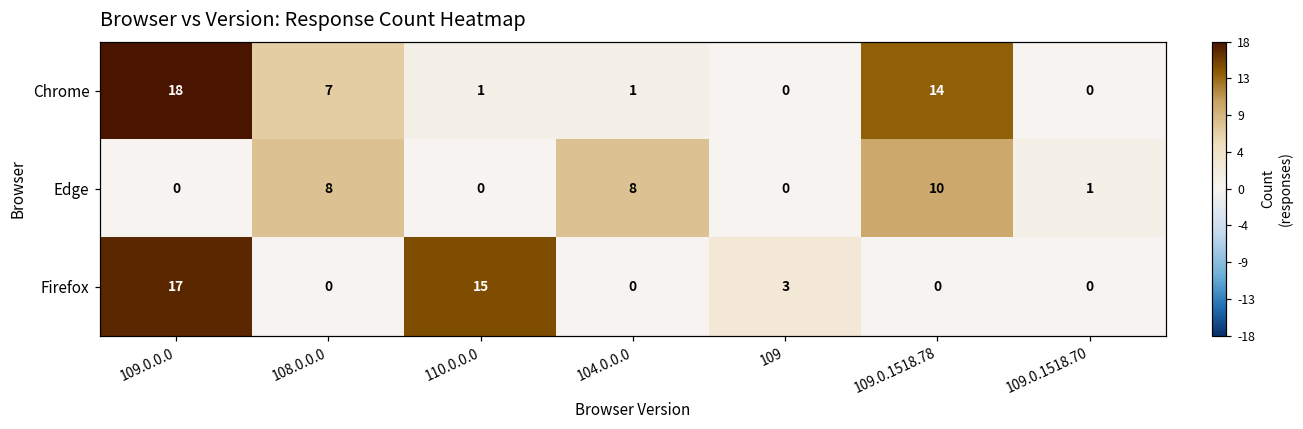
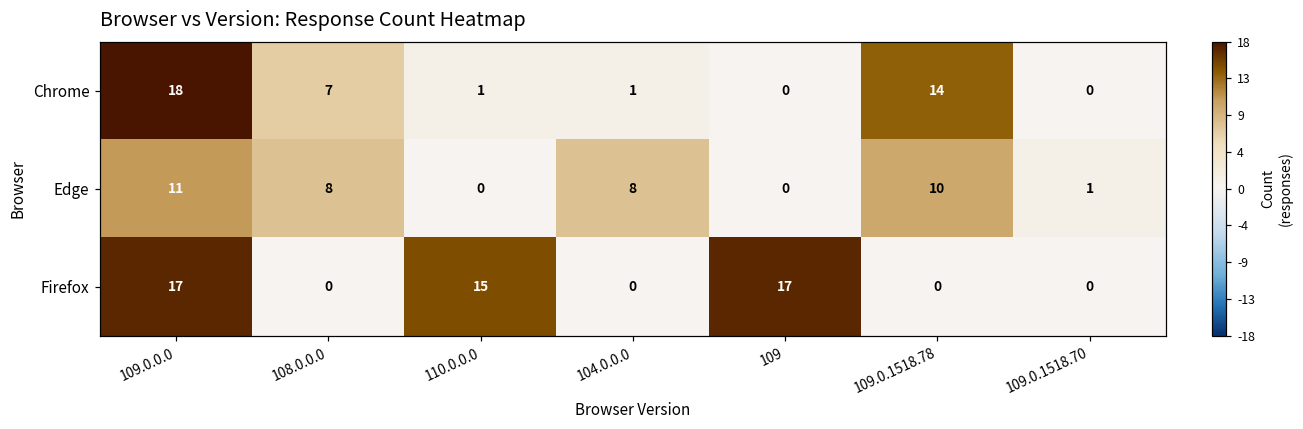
Edge, 109.0.0.0: 0 -> 11
Firefox, 109: 3 -> 17
